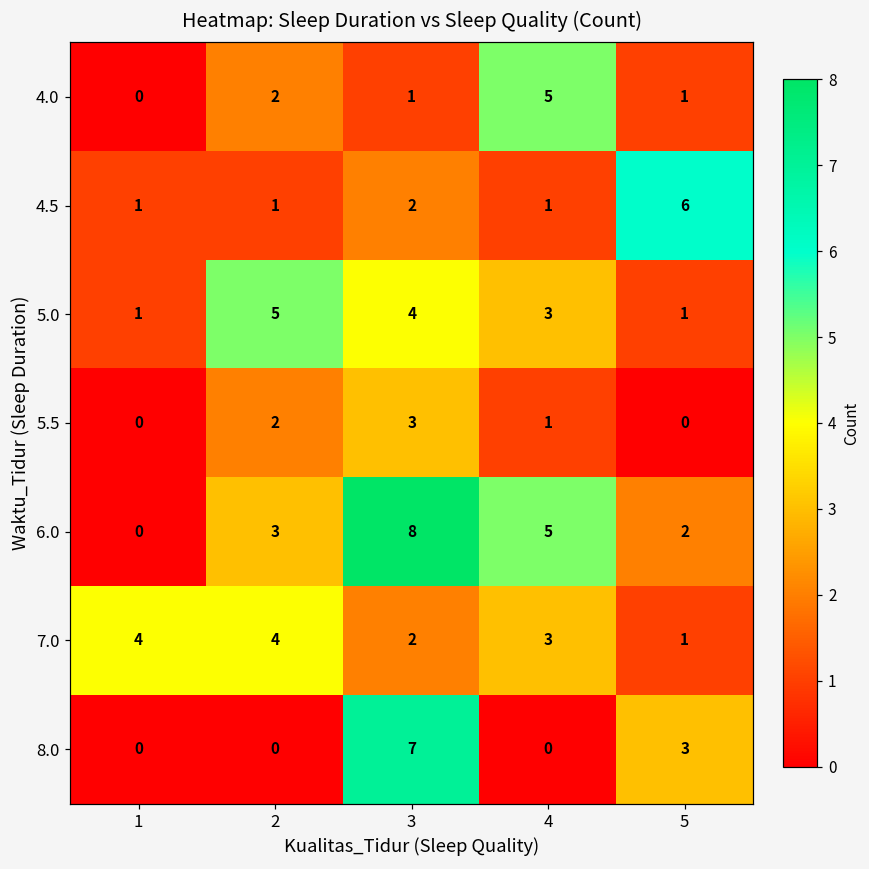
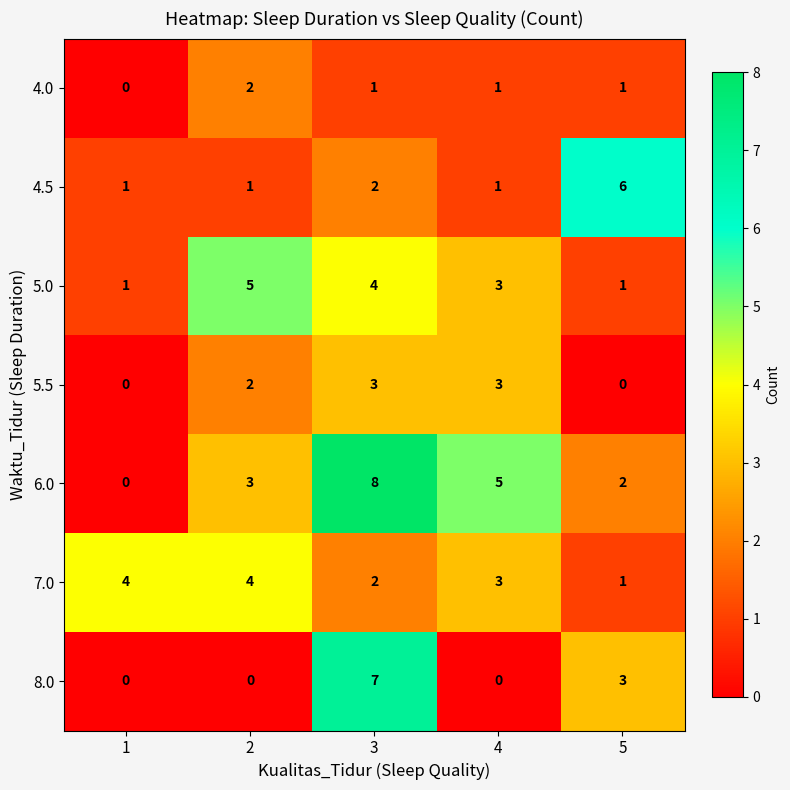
4.0, 4: 5 -> 1
5.5, 4: 1 -> 3
